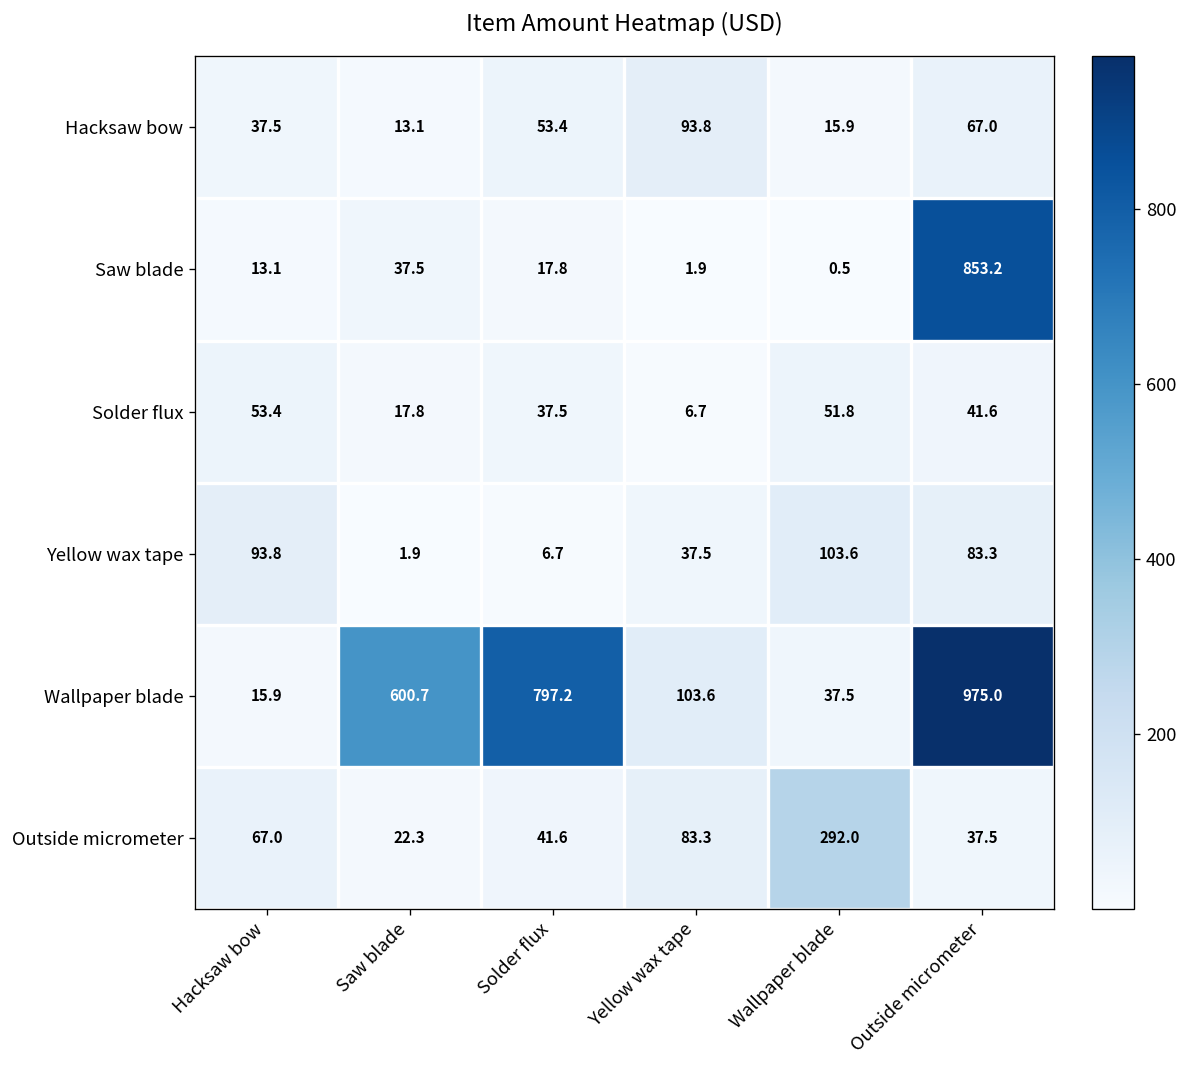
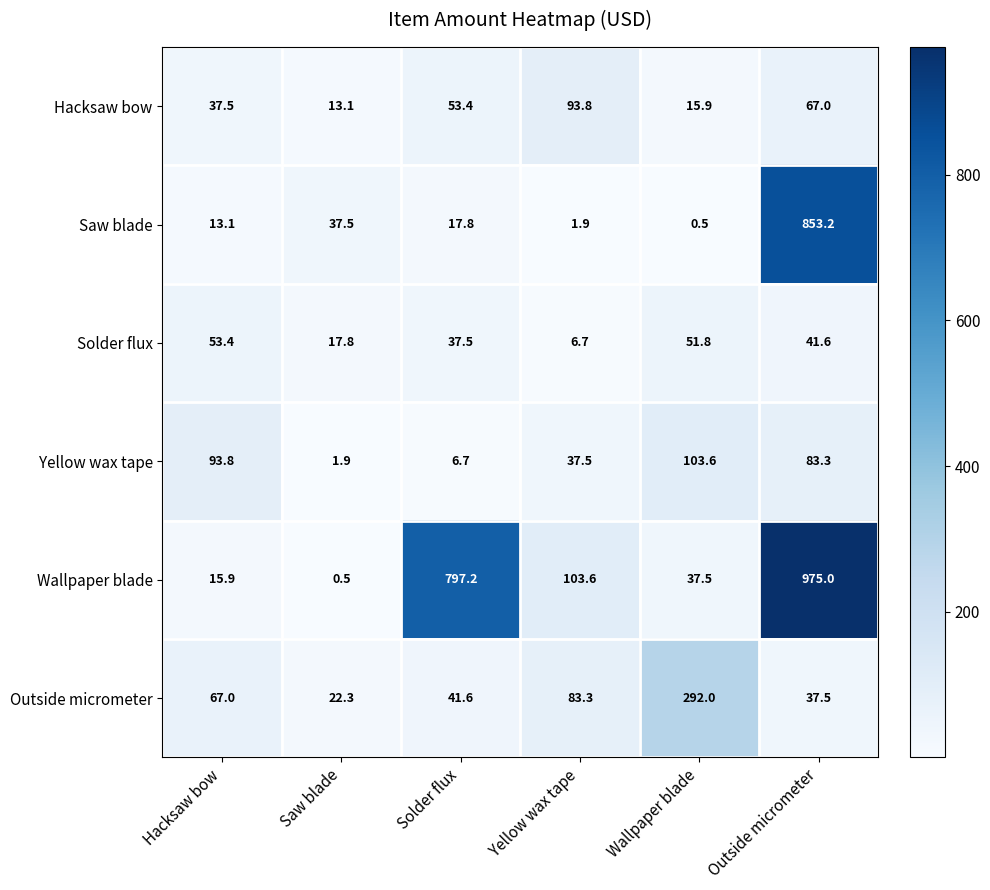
Wallpaper blade, Saw blade: 600.7 -> 0.5
